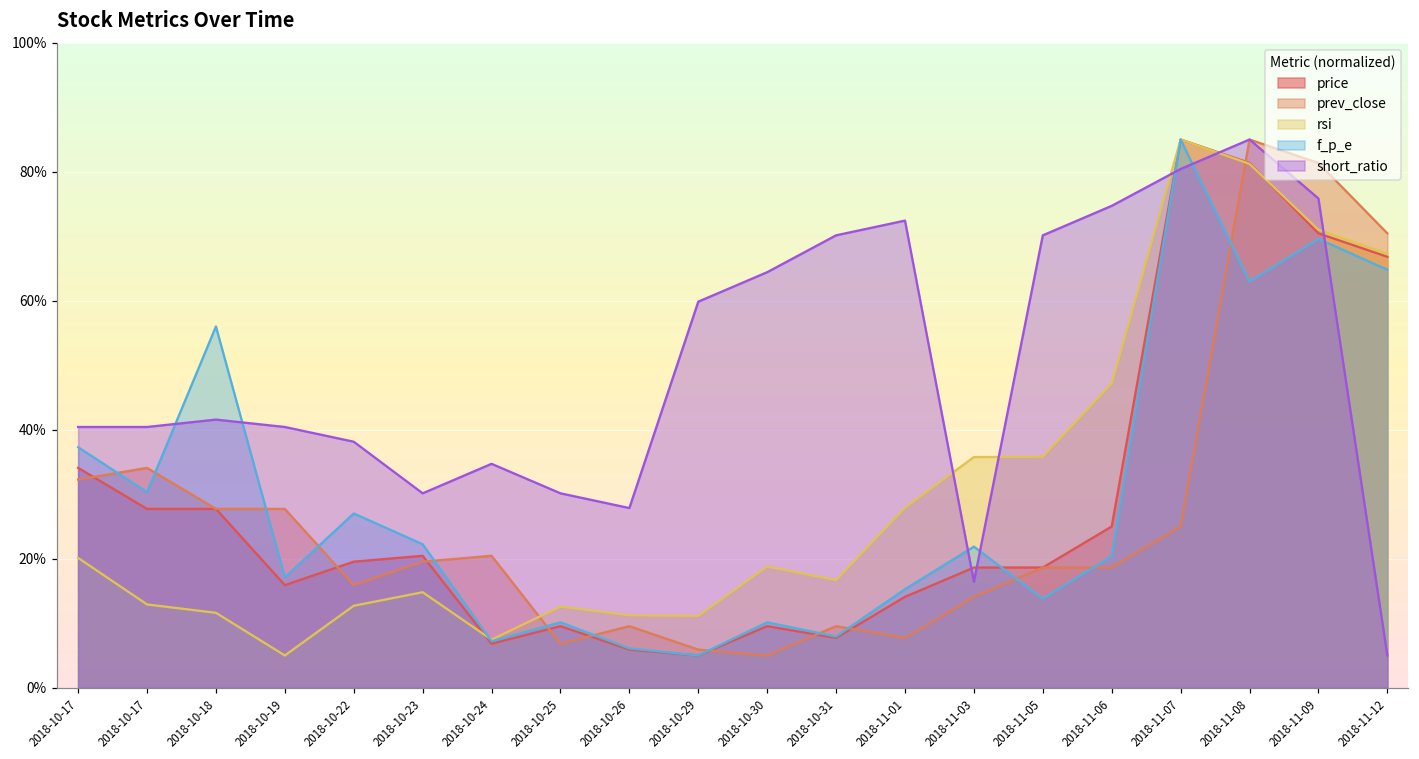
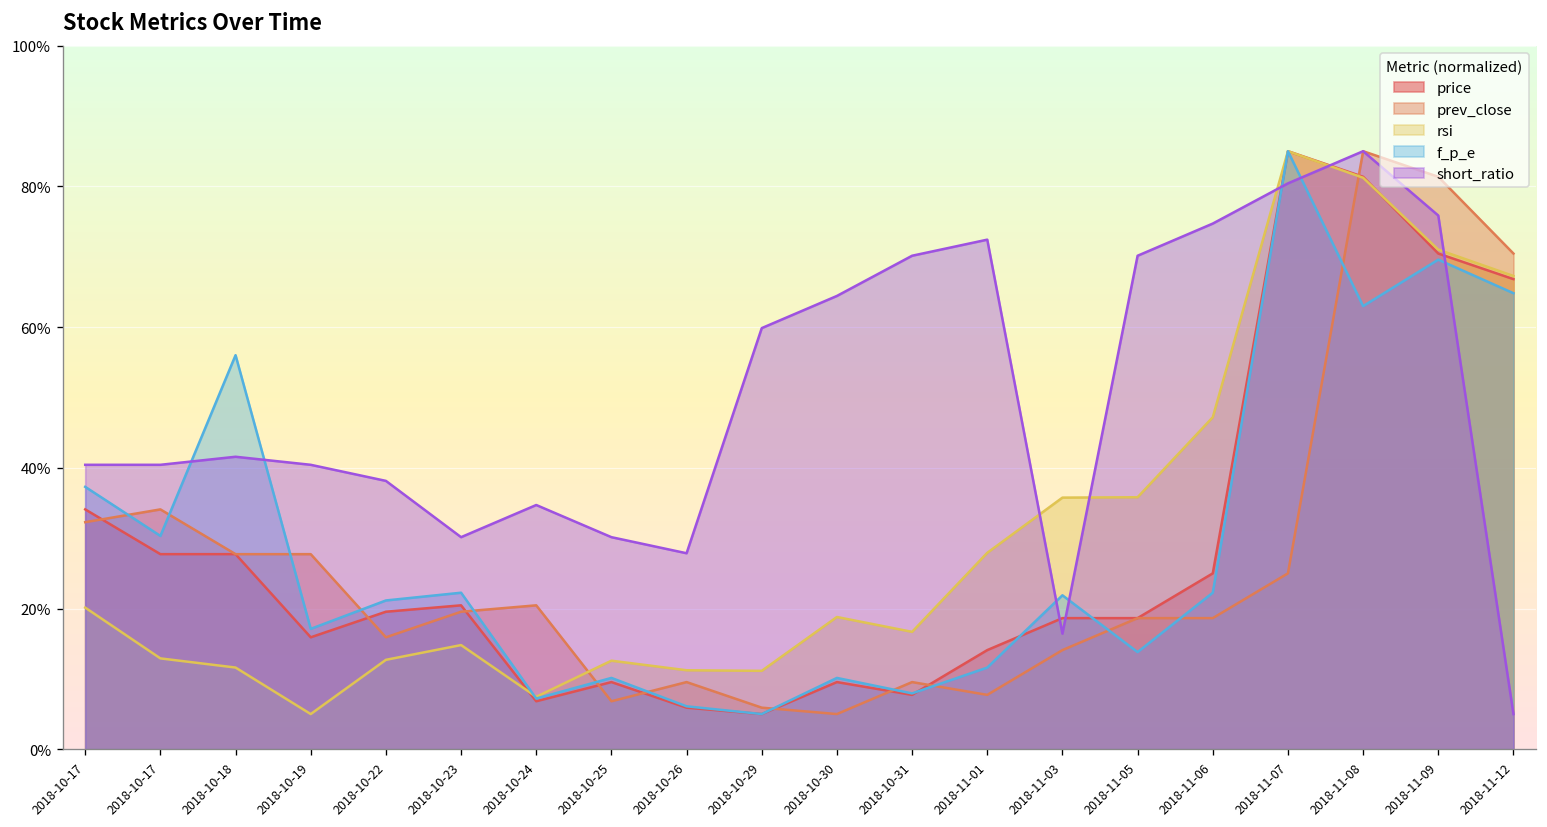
f_p_e, 2018-10-22: 27% -> 21%
f_p_e, 2018-11-01: 15% -> 12%
f_p_e, 2018-11-06: 20% -> 22%
